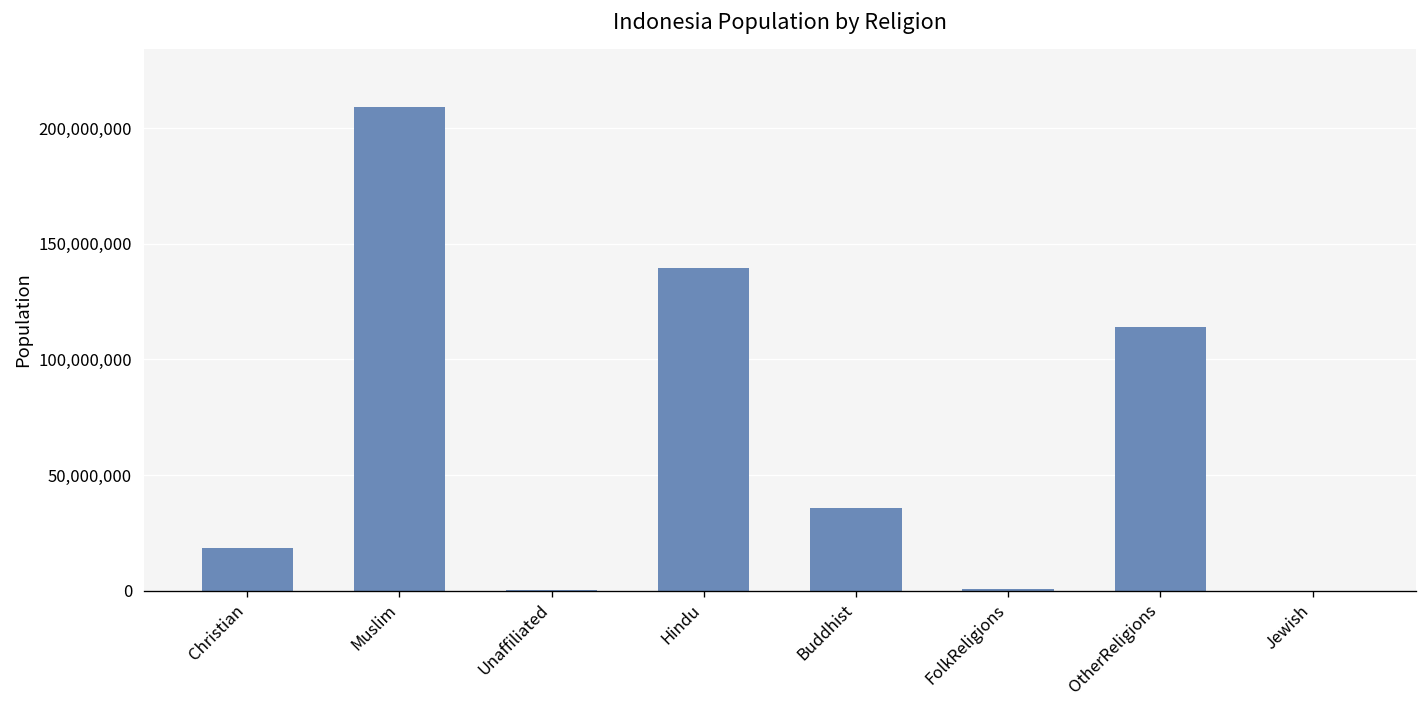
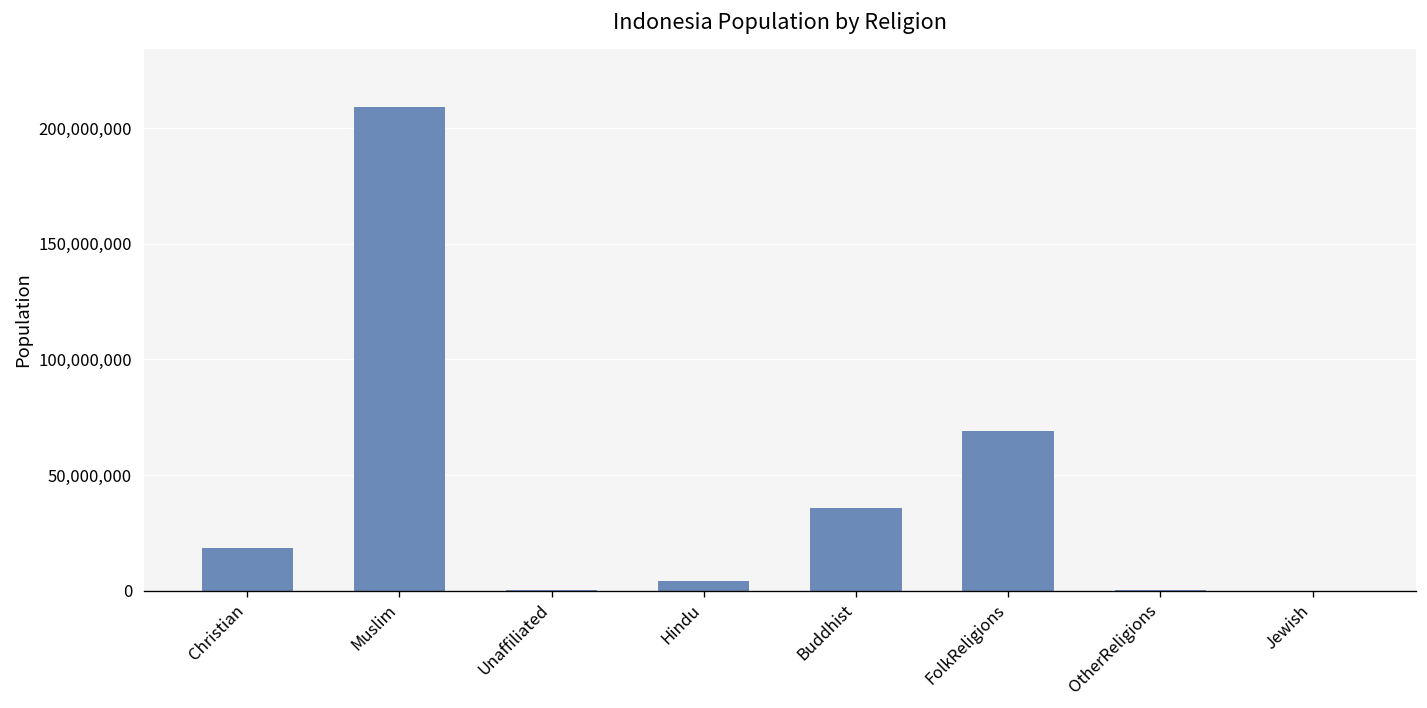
Hindu: 140,000,000 -> 4,000,000
FolkReligions: 1,000,000 -> 69,000,000
OtherReligions: 114,000,000 -> 0
